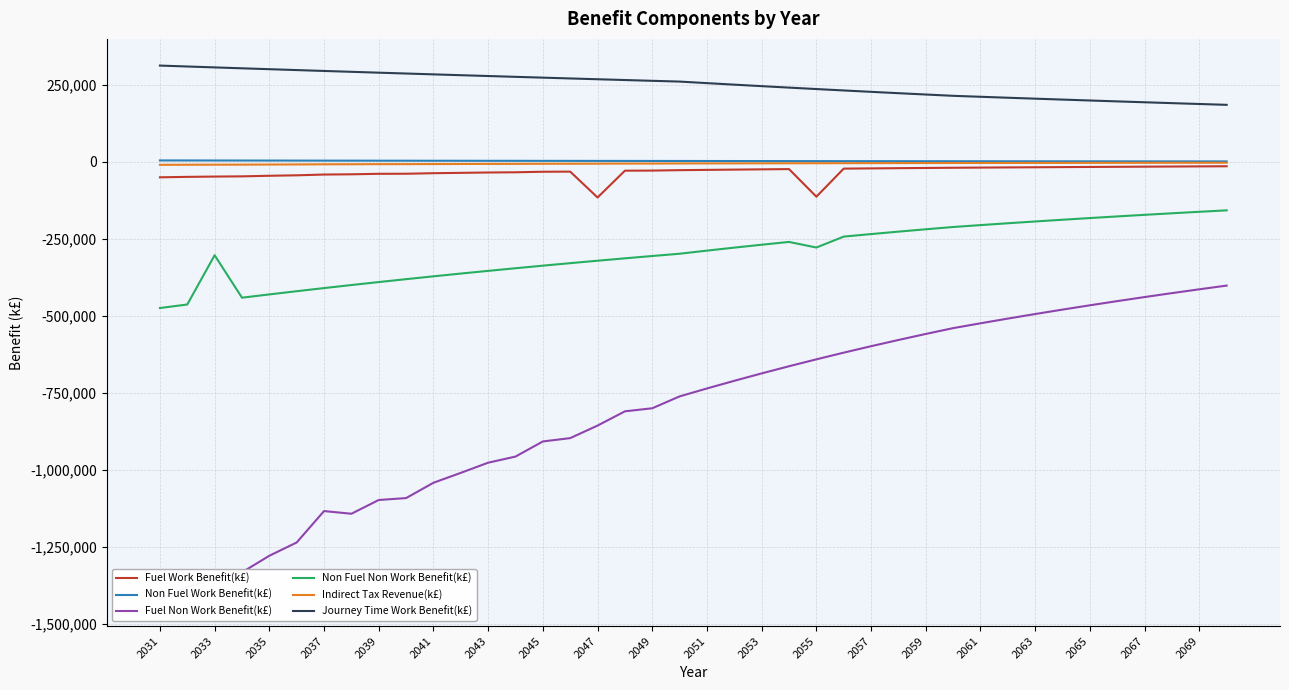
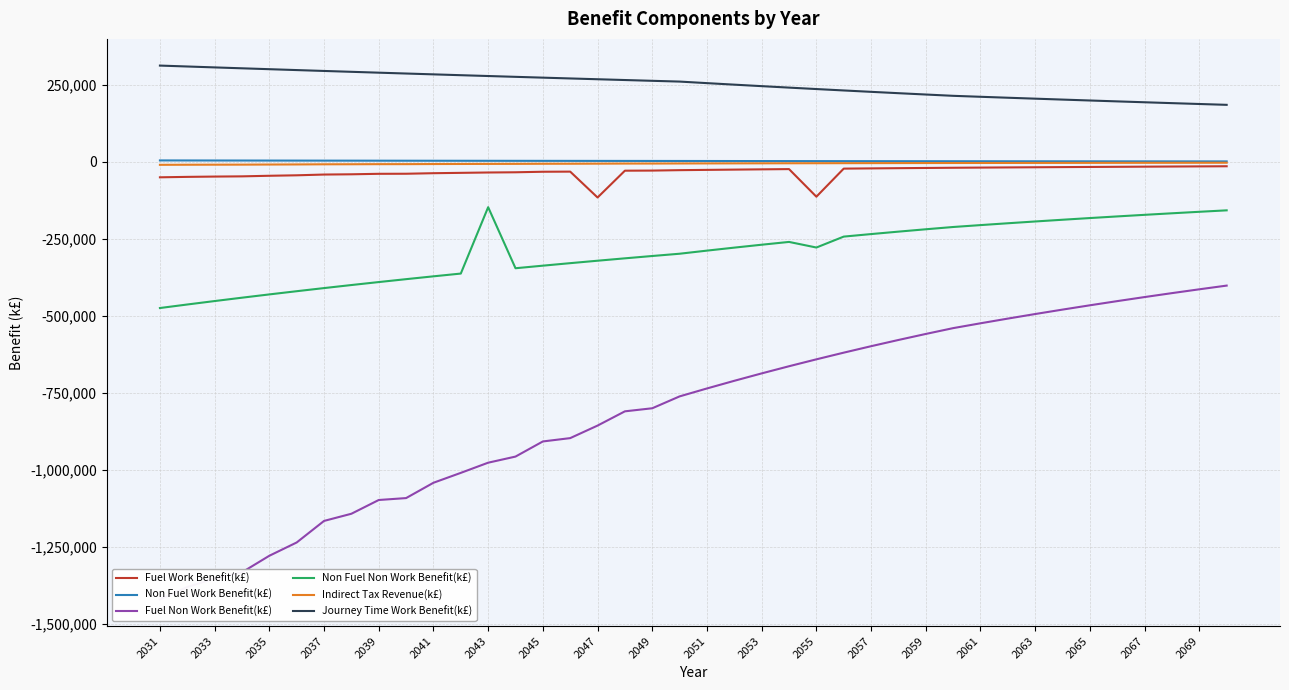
Non Fuel Non Work Benefit(k£), 2033: -300,000 -> -450,000
Fuel Non Work Benefit(k£), 2037: -1,130,000 -> -1,170,000
Non Fuel Non Work Benefit(k£), 2043: -350,000 -> -150,000
